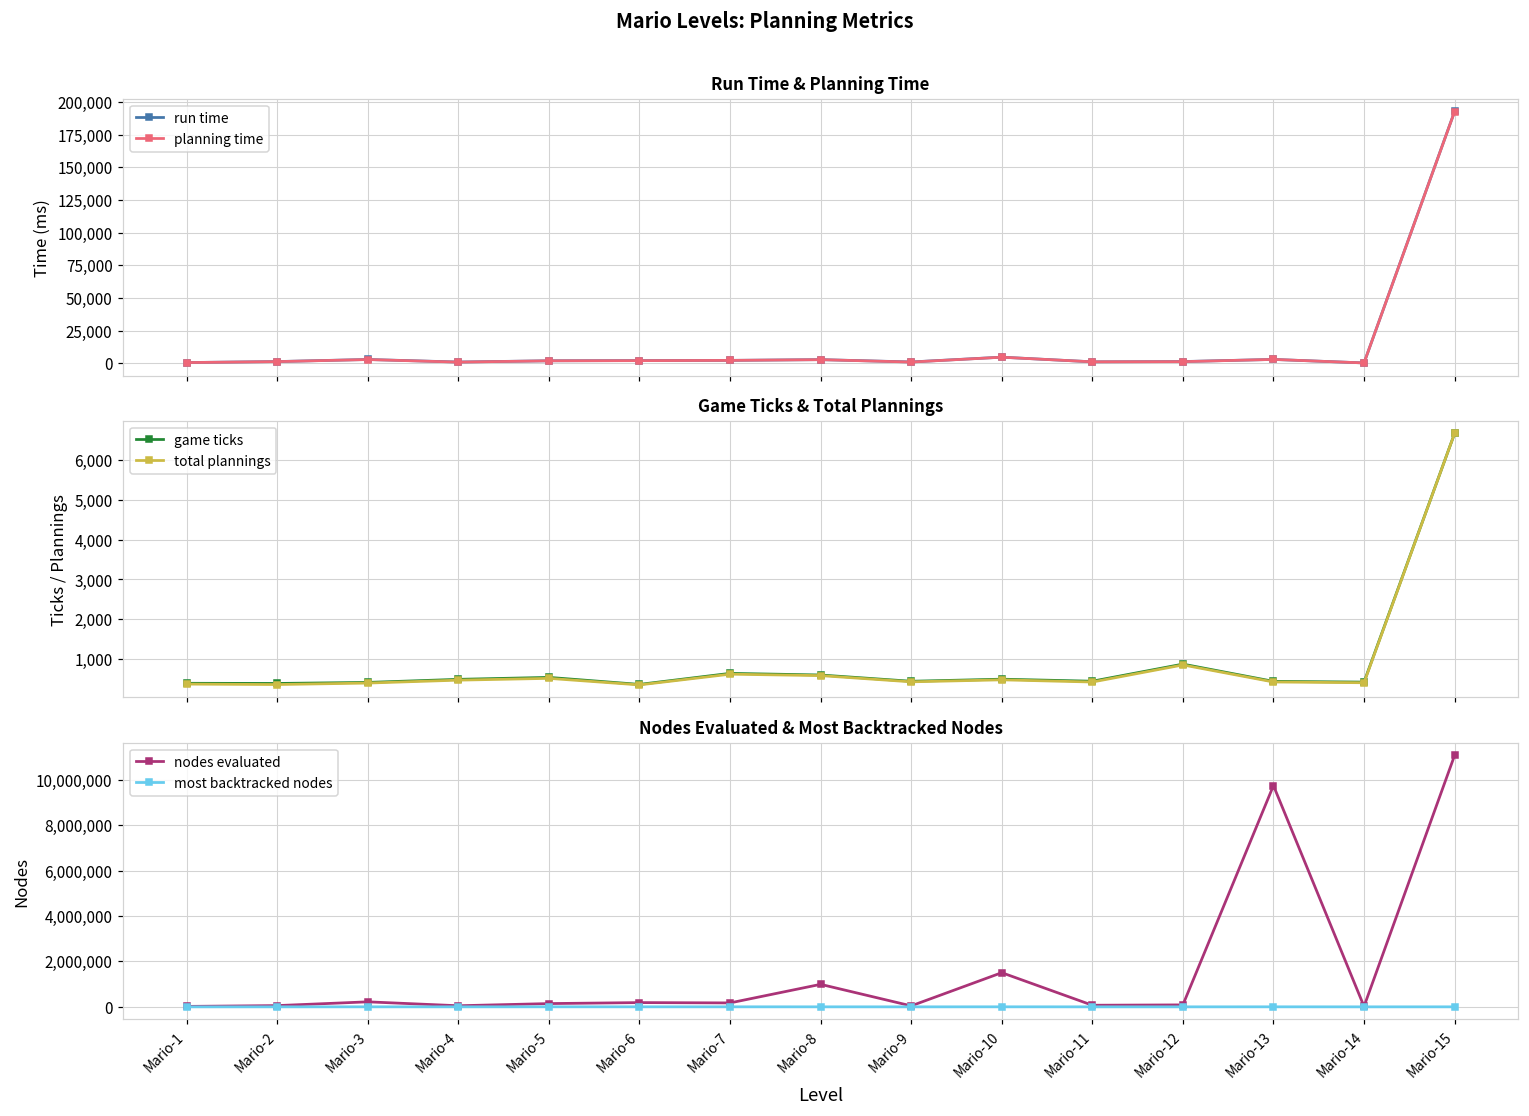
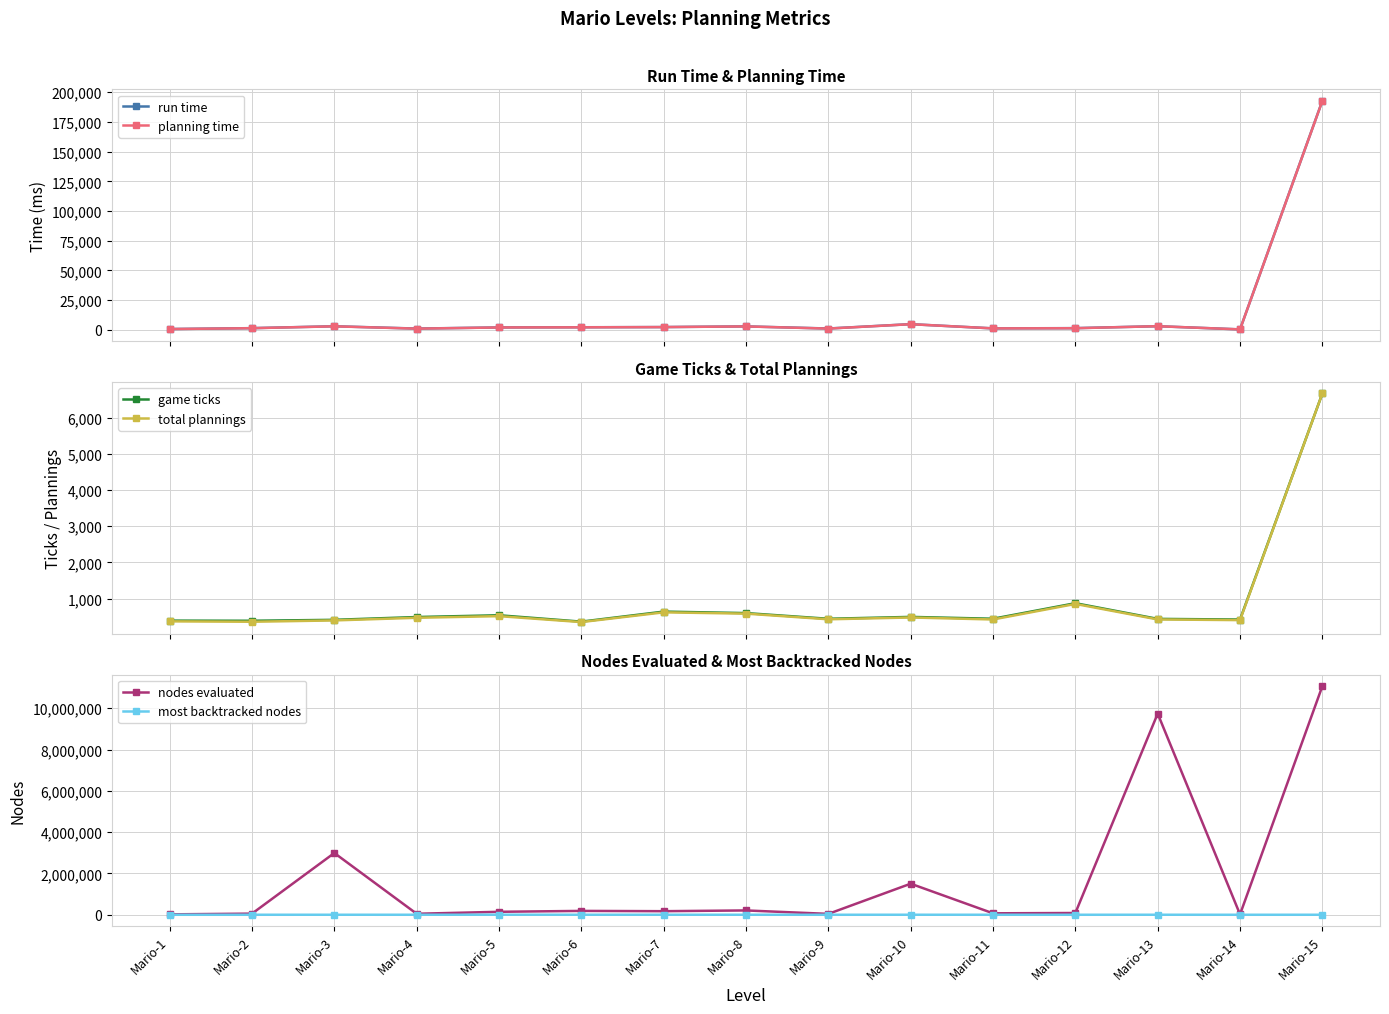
Nodes Evaluated & Most Backtracked Nodes, nodes evaluated, Mario-3: 200,000 -> 3,000,000
Nodes Evaluated & Most Backtracked Nodes, nodes evaluated, Mario-8: 1,000,000 -> 200,000
